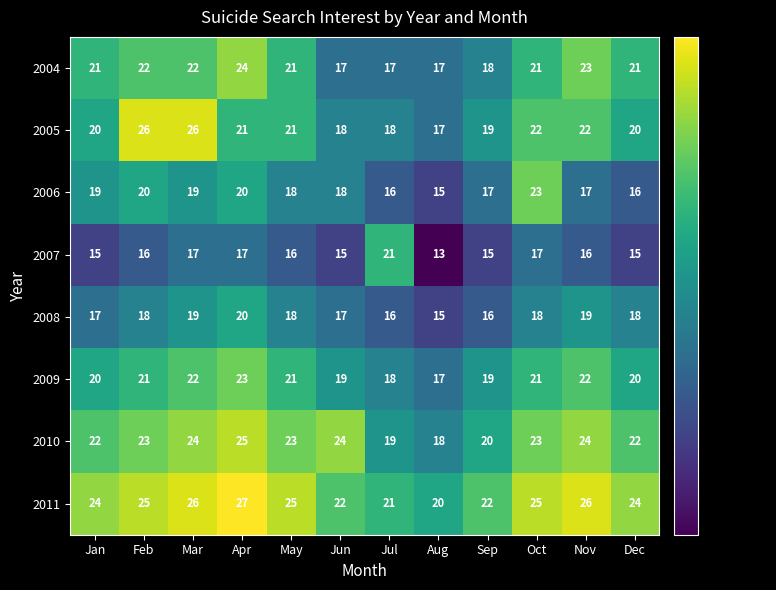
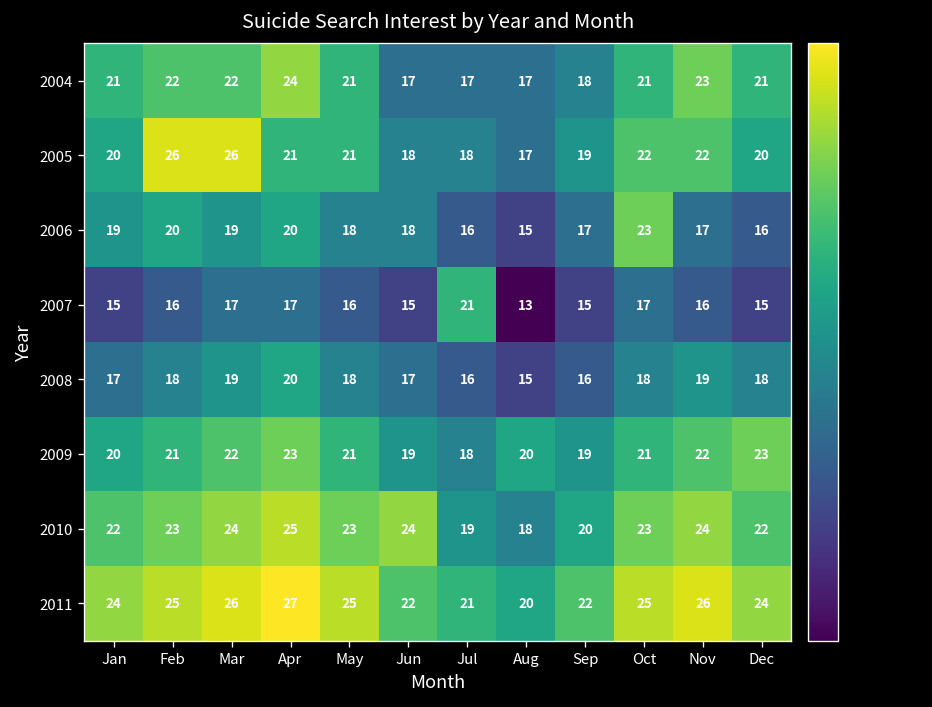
2009, Aug: 17 -> 20
2009, Dec: 20 -> 23
